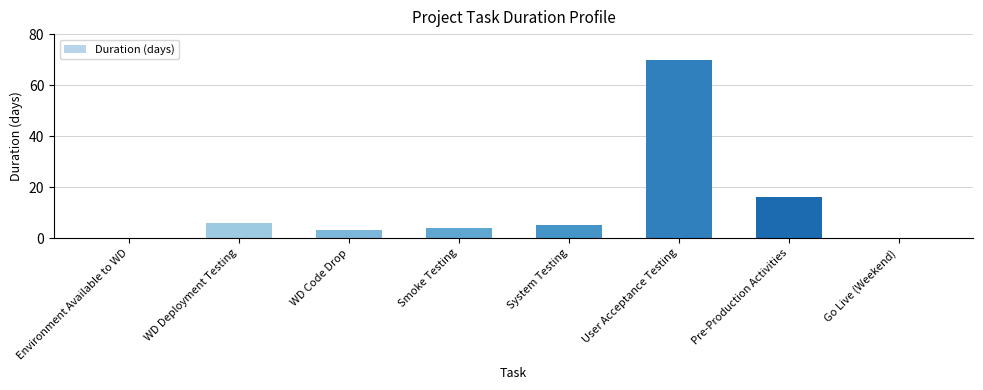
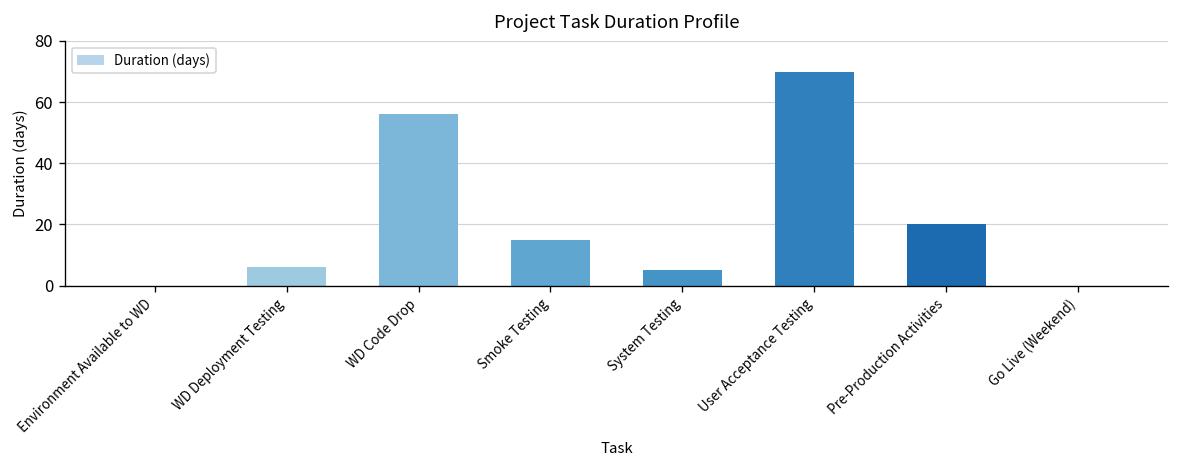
WD Code Drop: 3 -> 56
Smoke Testing: 4 -> 15
Pre-Production Activities: 16 -> 20
